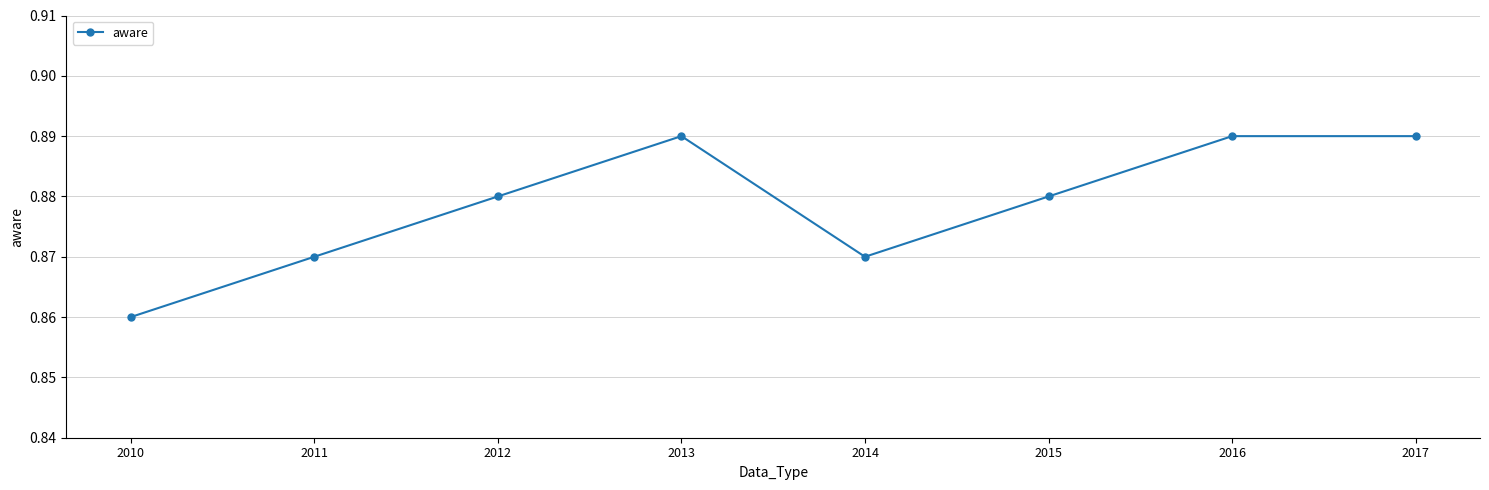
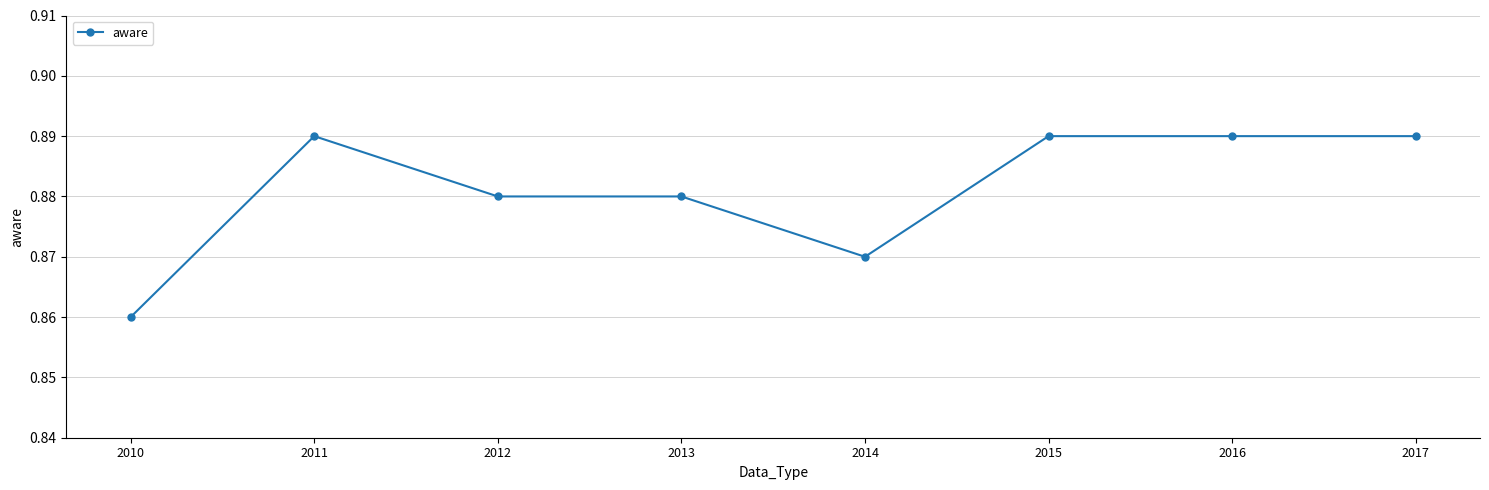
2011: 0.87 -> 0.89
2013: 0.89 -> 0.88
2015: 0.88 -> 0.89
